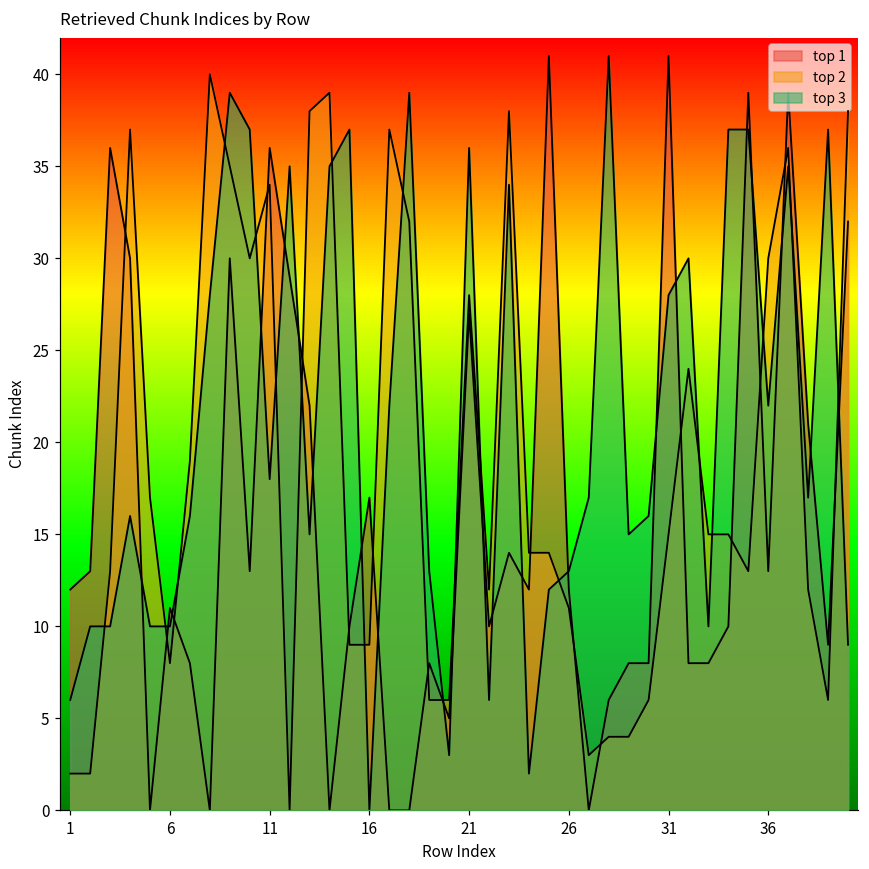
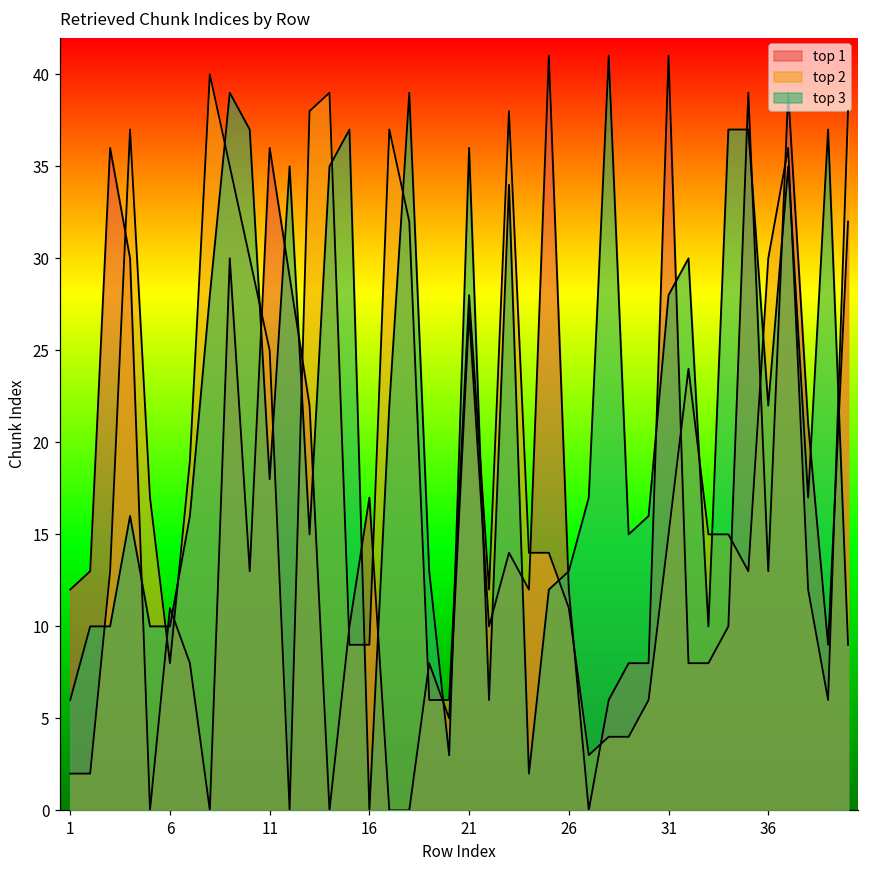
top 2, 11: 34 -> 25
